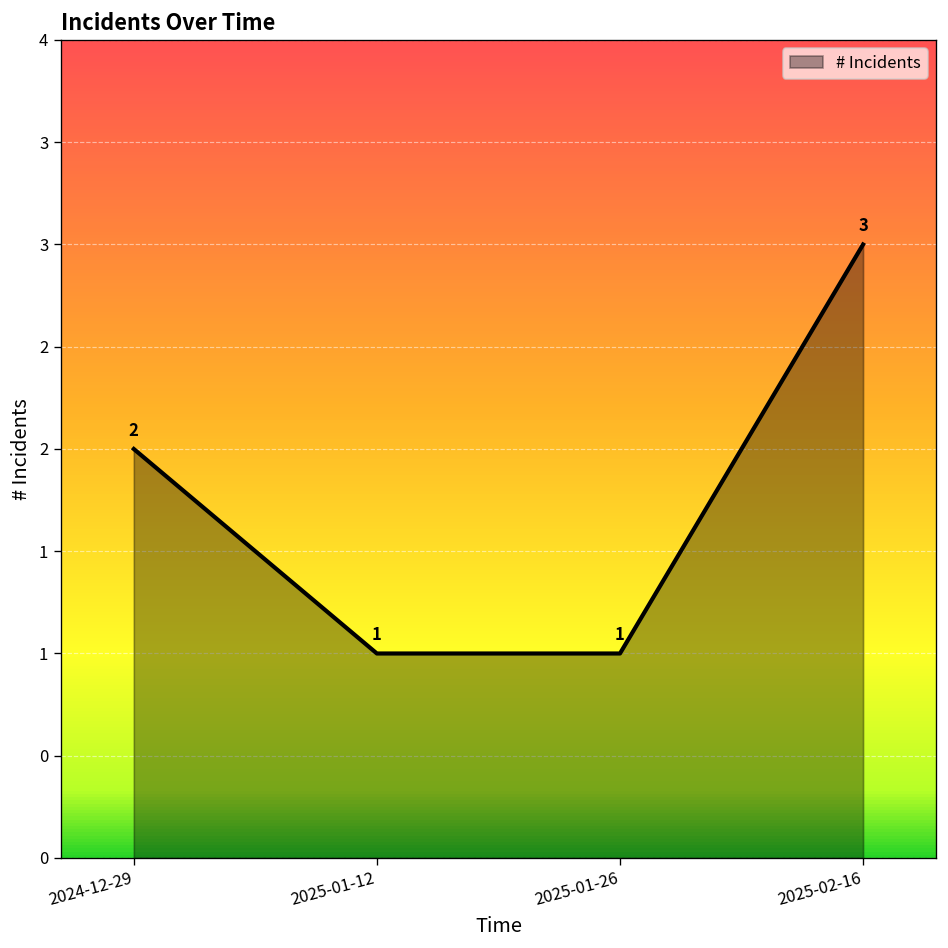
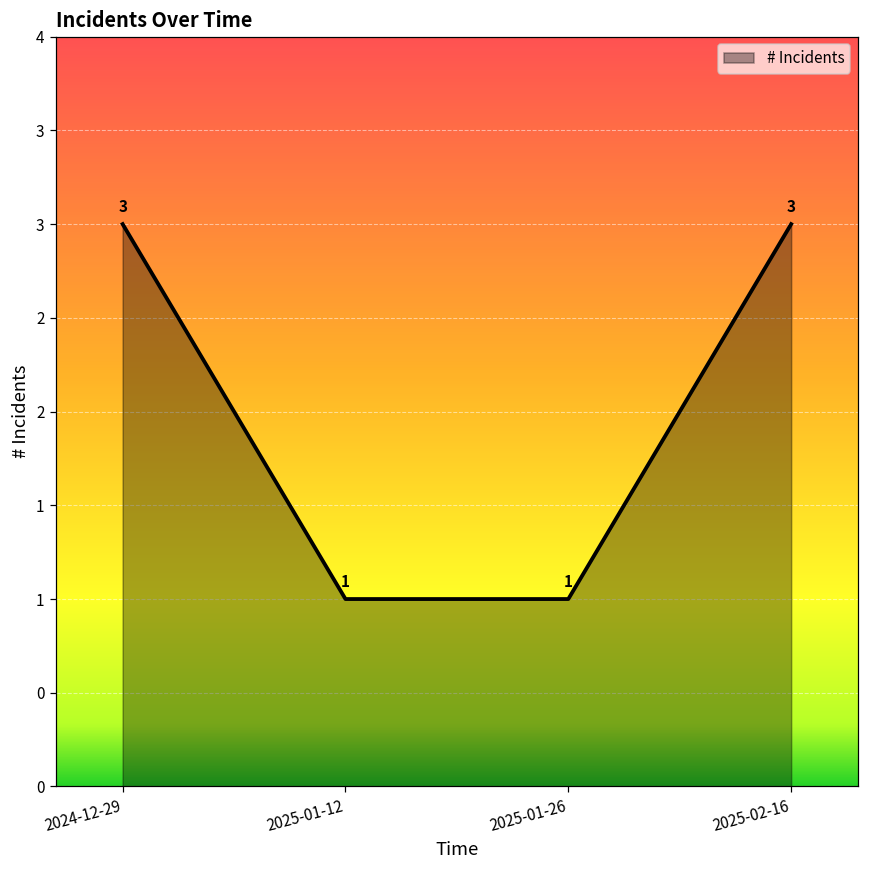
2024-12-29: 2 -> 3
